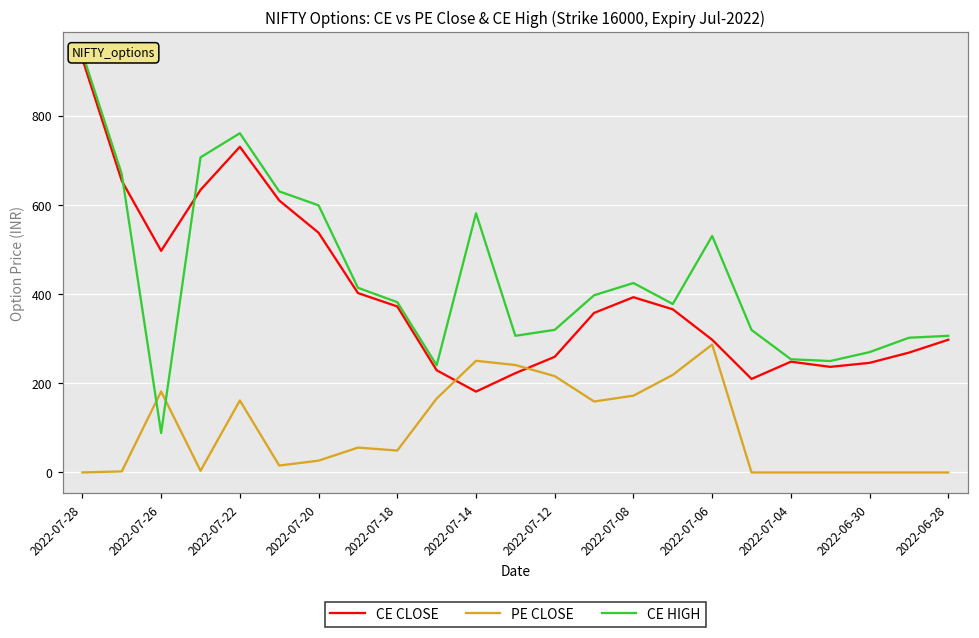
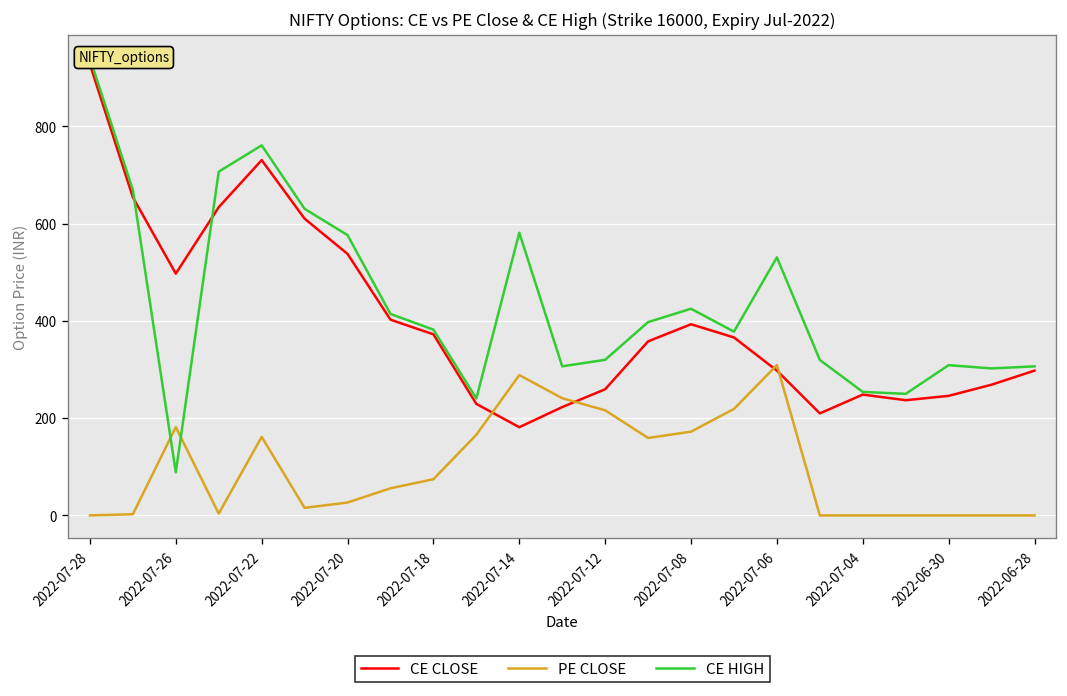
CE HIGH, 2022-07-20: 600 -> 580
PE CLOSE, 2022-07-18: 50 -> 70
PE CLOSE, 2022-07-14: 250 -> 290
PE CLOSE, 2022-07-06: 290 -> 310
CE HIGH, 2022-06-30: 270 -> 310
